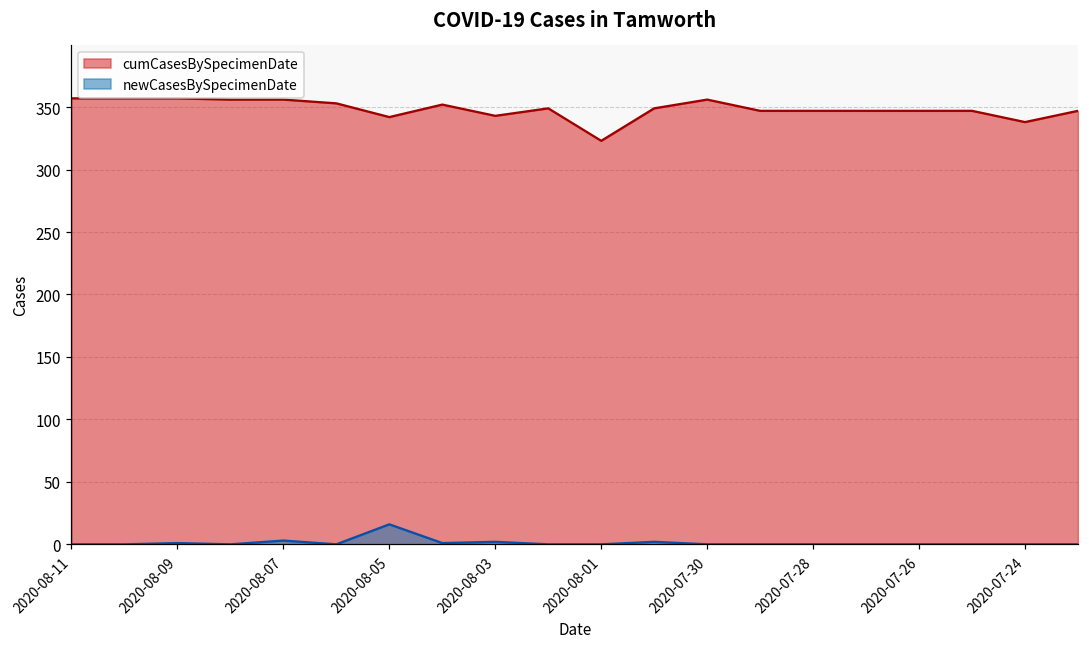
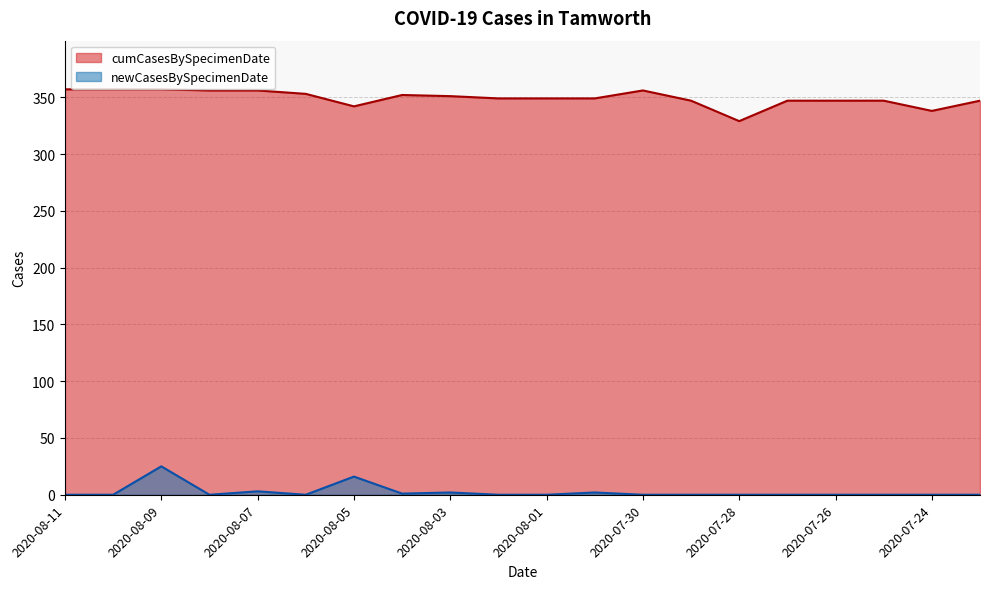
newCasesBySpecimenDate, 2020-08-09: 1 -> 25
cumCasesBySpecimenDate, 2020-08-03: 343 -> 351
cumCasesBySpecimenDate, 2020-08-01: 323 -> 349
cumCasesBySpecimenDate, 2020-07-28: 347 -> 329
